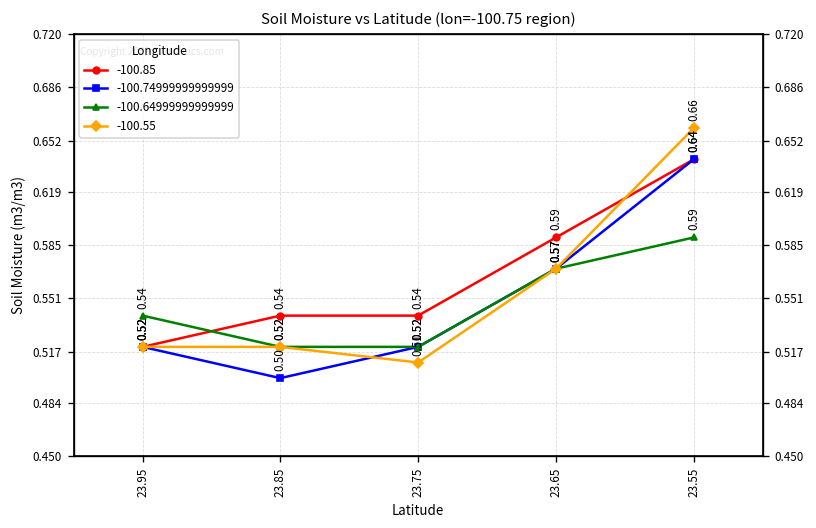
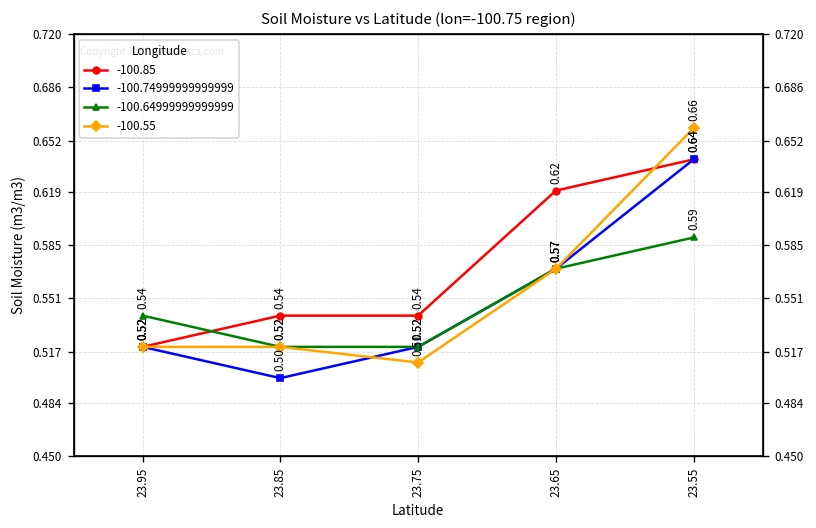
-100.85, 23.65: 0.59 -> 0.62
